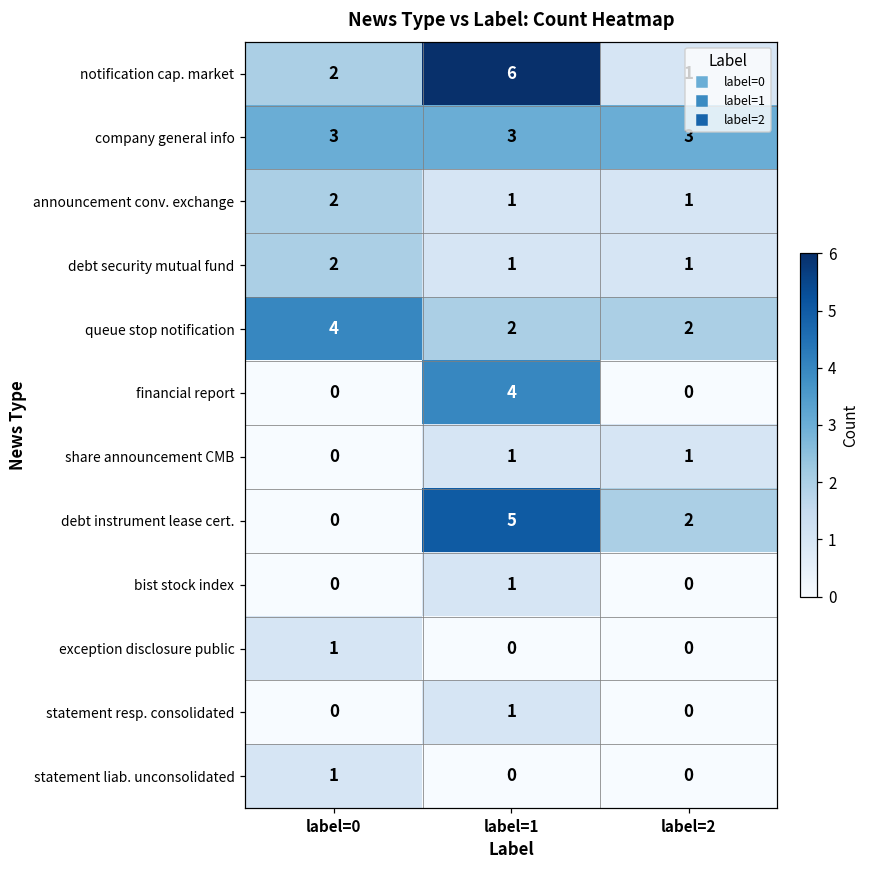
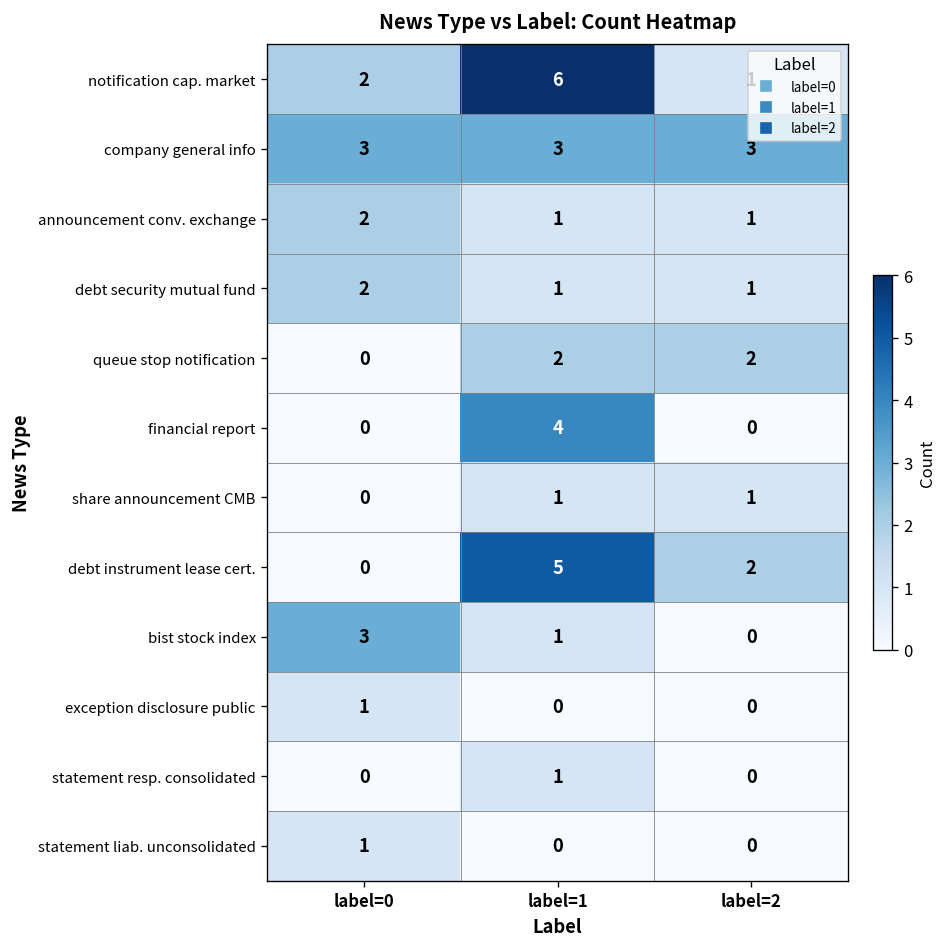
queue stop notification, label=0: 4 -> 0
bist stock index, label=0: 0 -> 3
